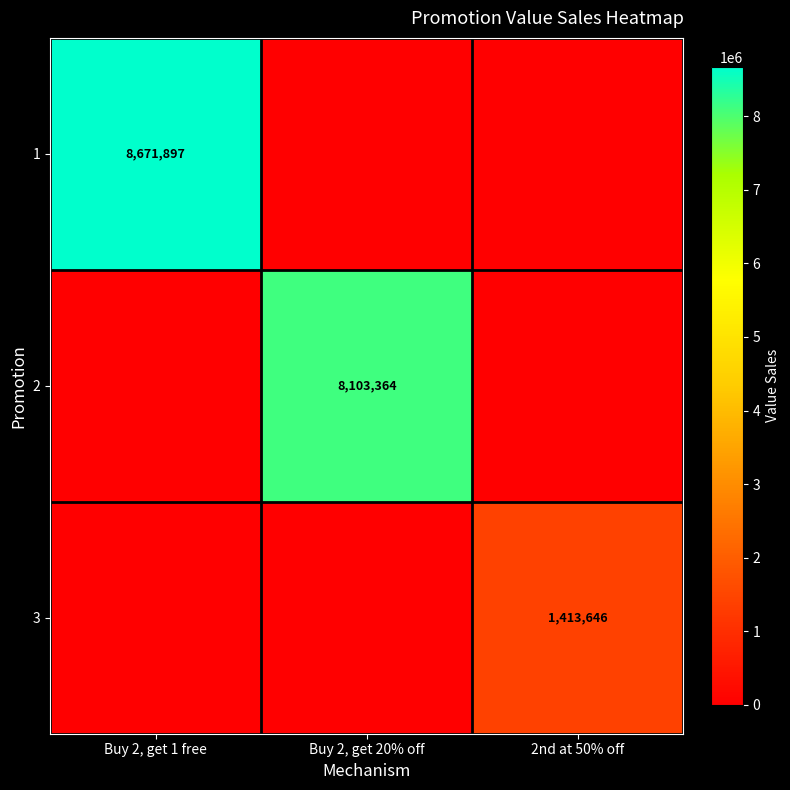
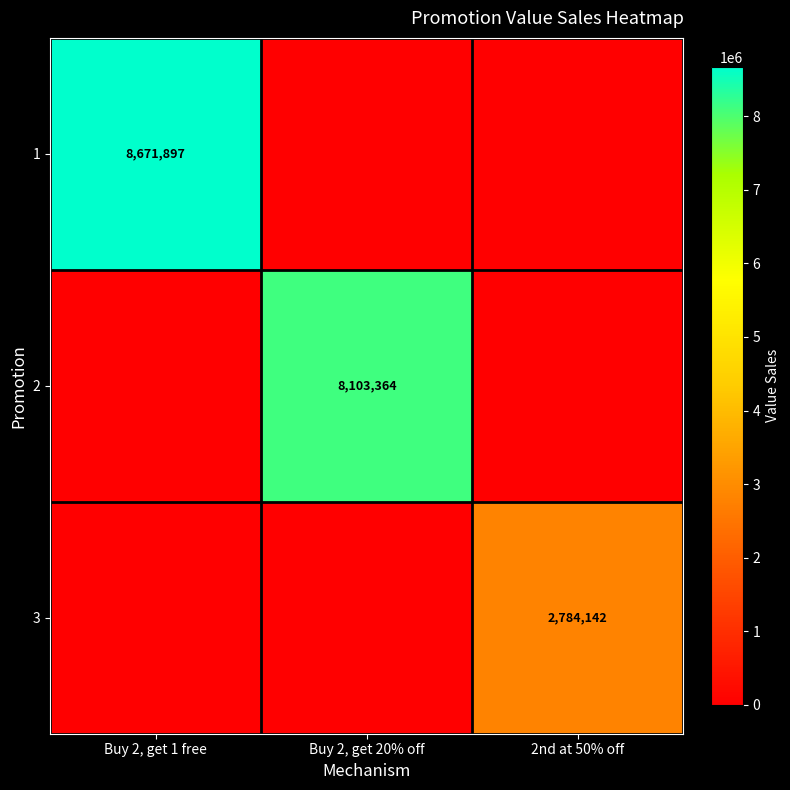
3, 2nd at 50% off: 1,413,646 -> 2,784,142
